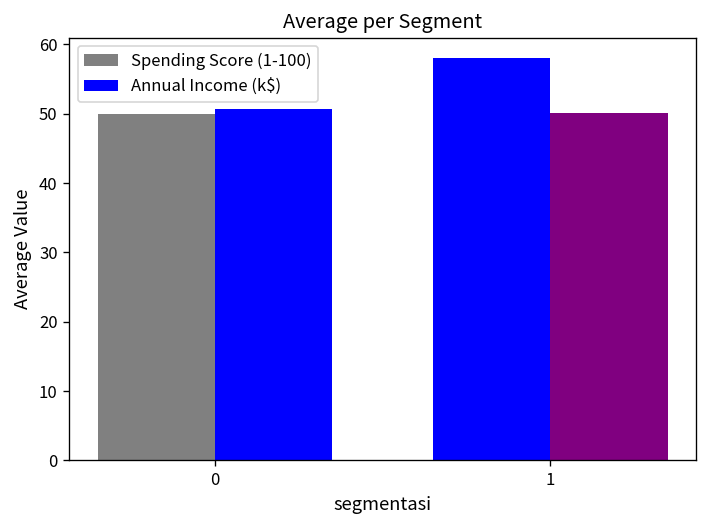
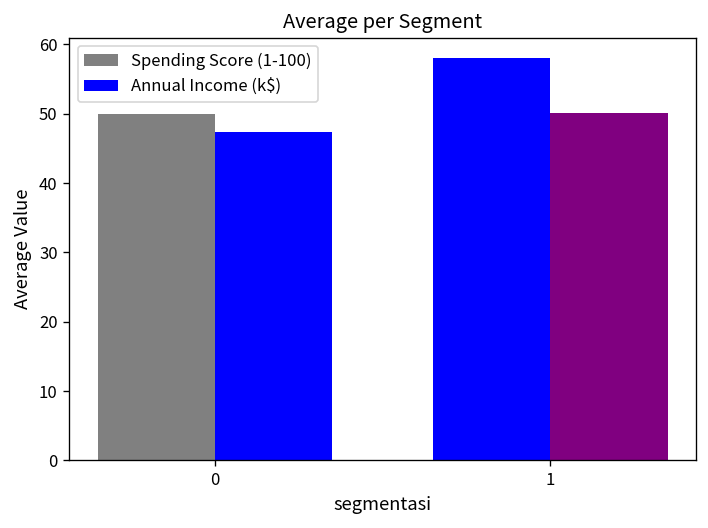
Annual Income (k$), 0: 51 -> 47
